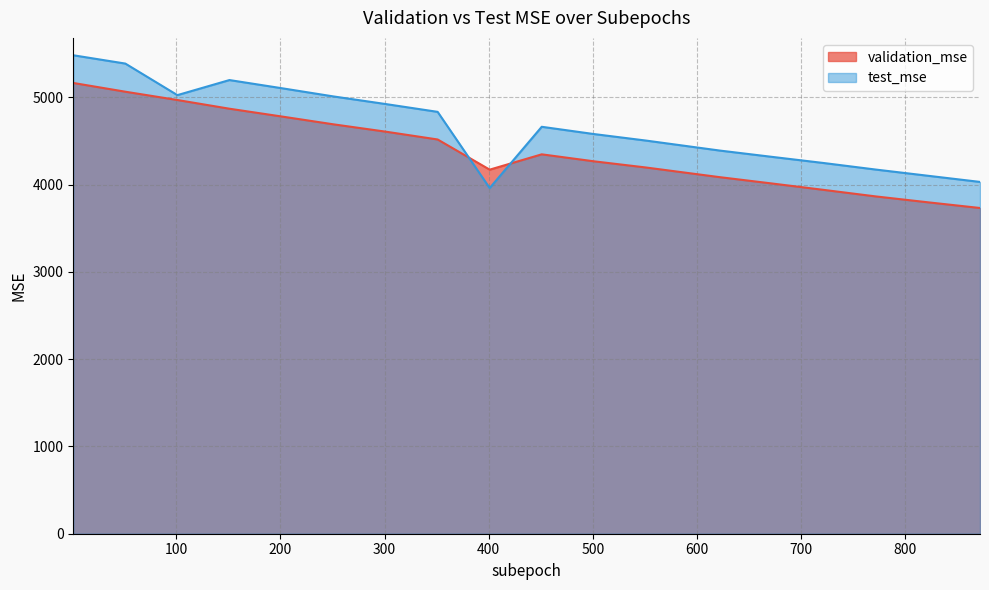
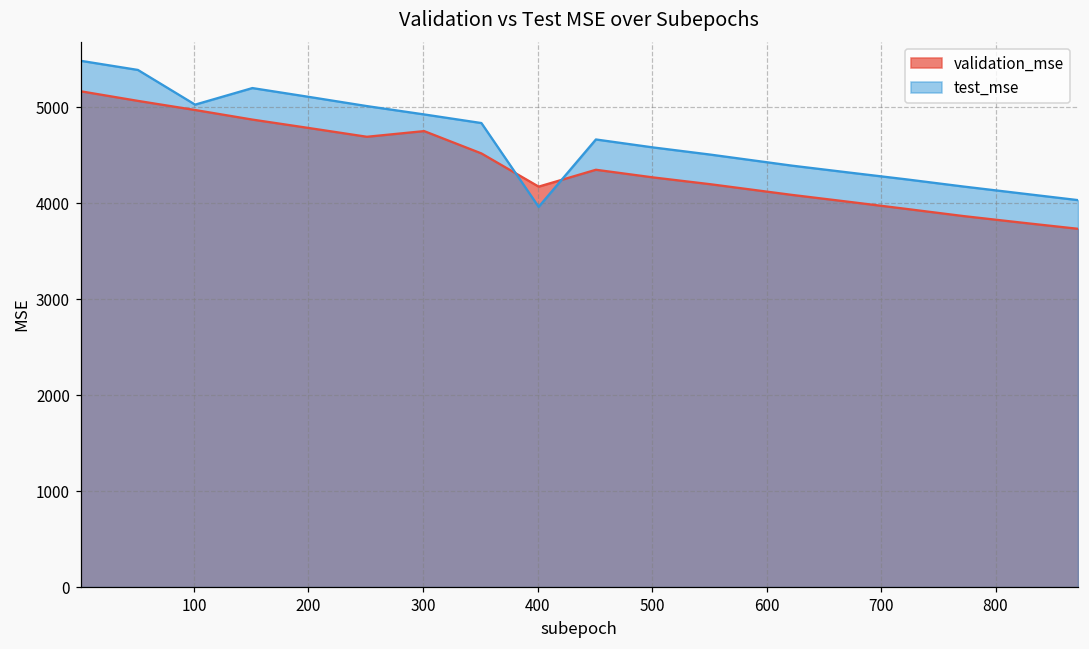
validation_mse, 300: 4600 -> 4800
